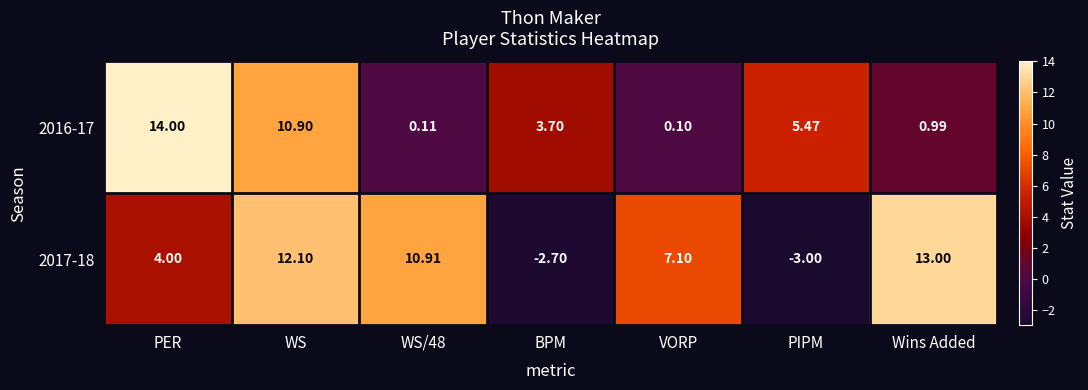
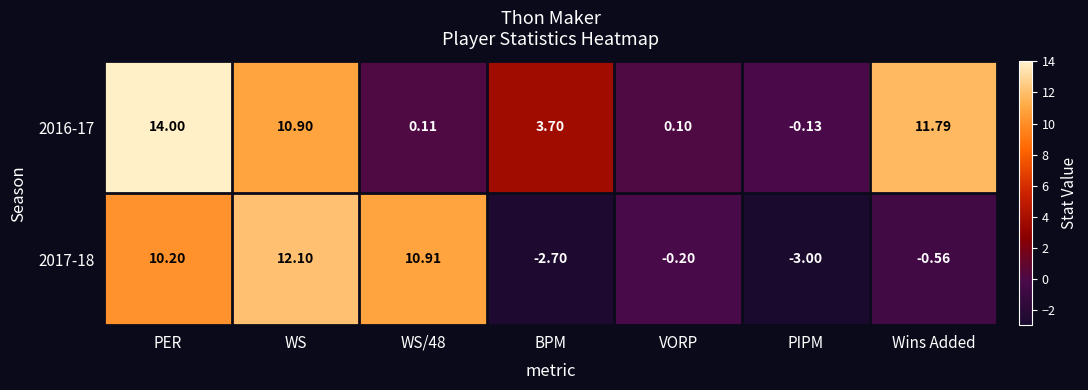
2016-17, PIPM: 5.47 -> -0.13
2016-17, Wins Added: 0.99 -> 11.79
2017-18, PER: 4.00 -> 10.20
2017-18, VORP: 7.10 -> -0.20
2017-18, Wins Added: 13.00 -> -0.56
